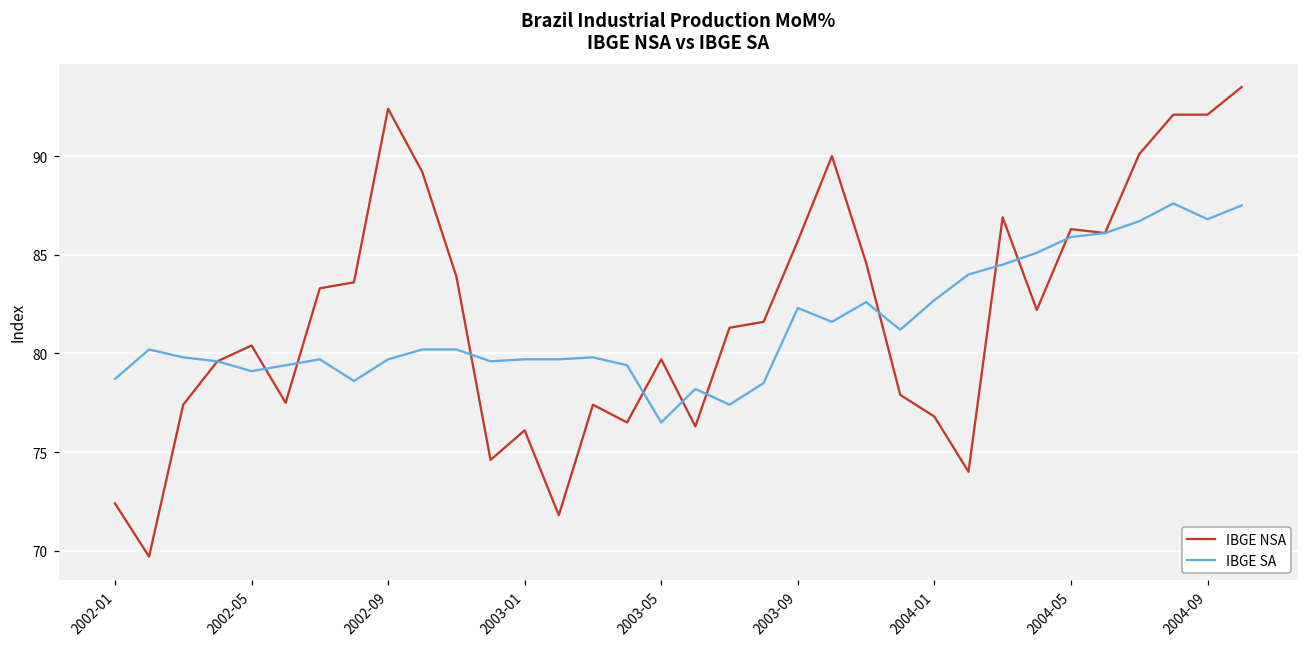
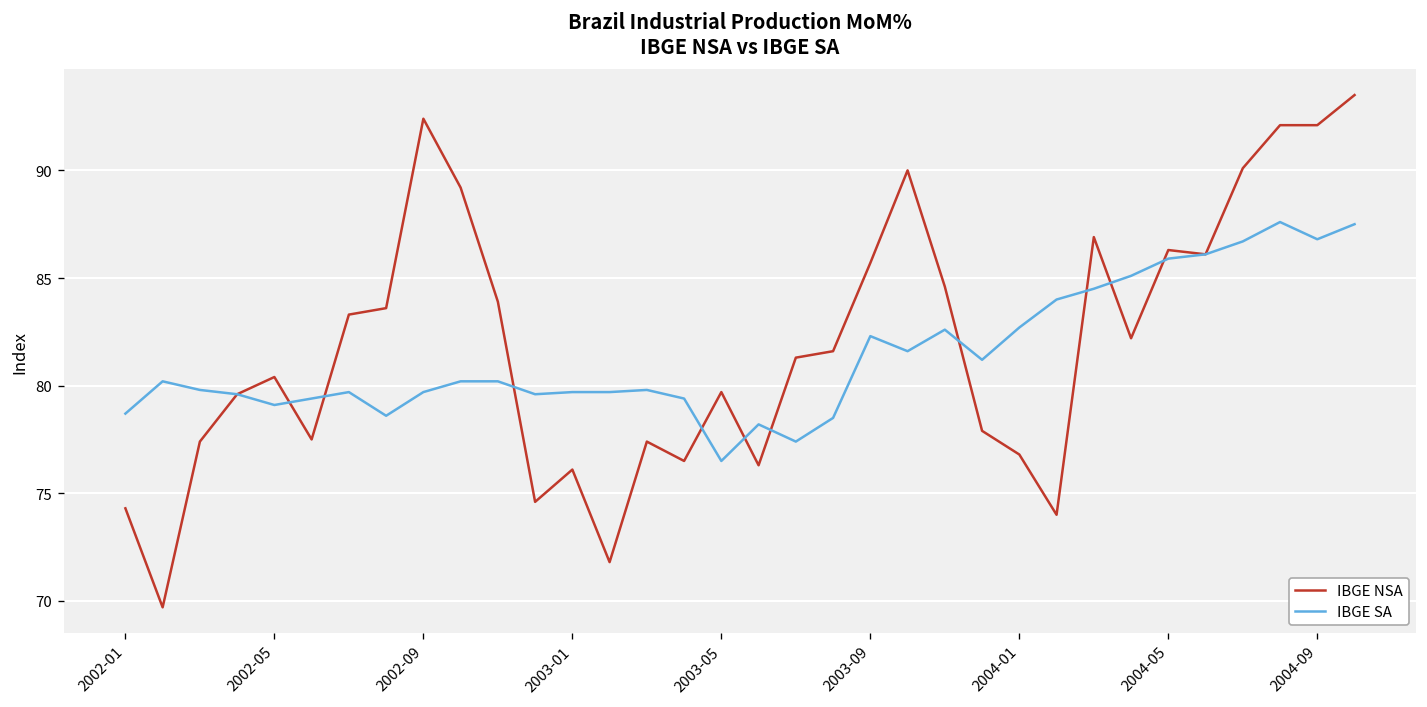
IBGE NSA, 2002-01: 72.4 -> 74.3
